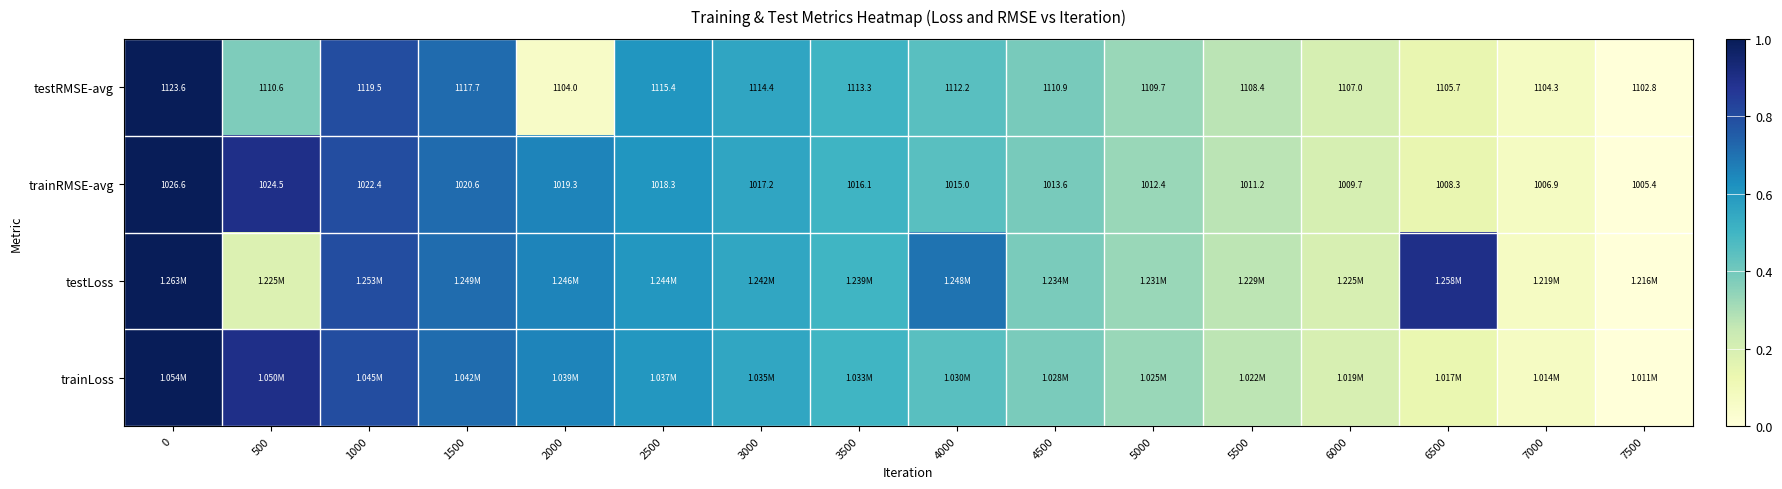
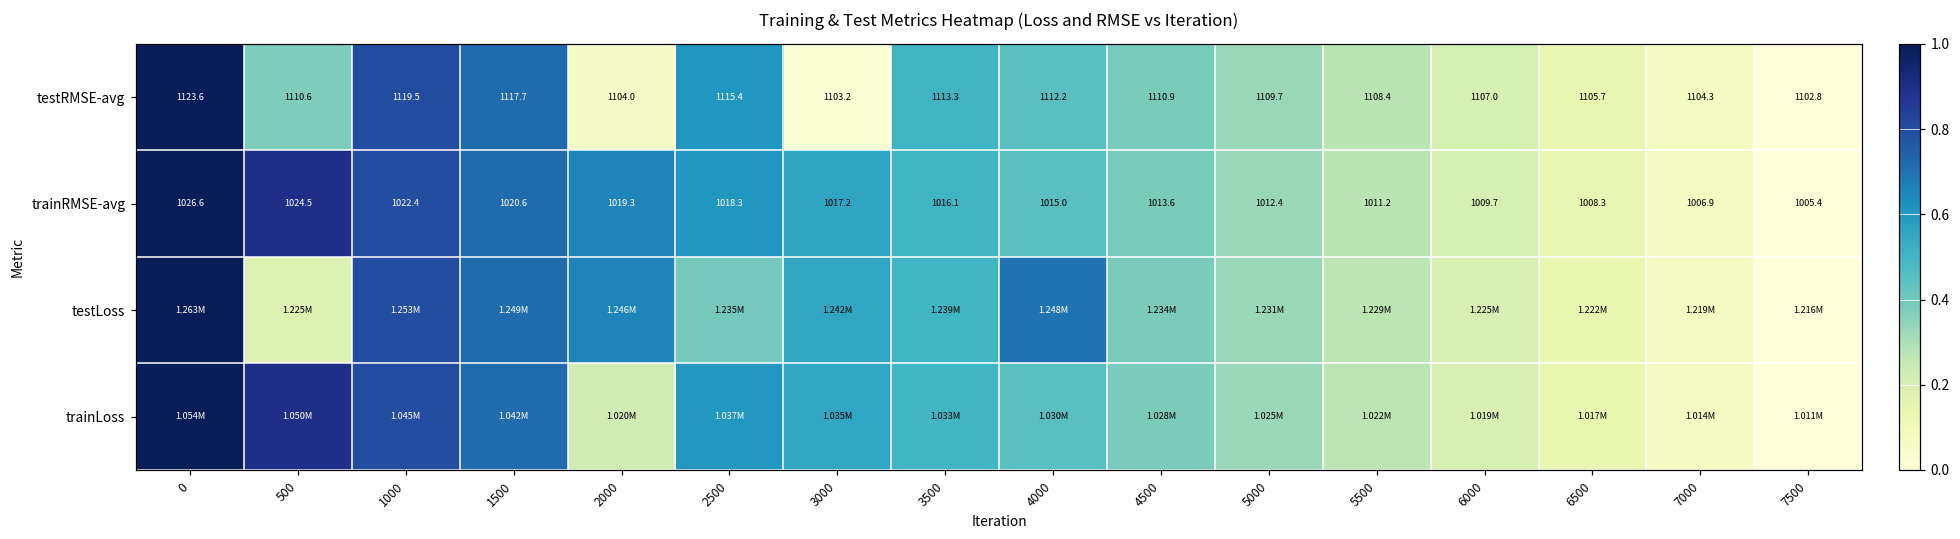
testRMSE-avg, 3000: 1114.4 -> 1103.2
testLoss, 2500: 1.244M -> 1.235M
testLoss, 6500: 1.258M -> 1.222M
trainLoss, 2000: 1.039M -> 1.020M
